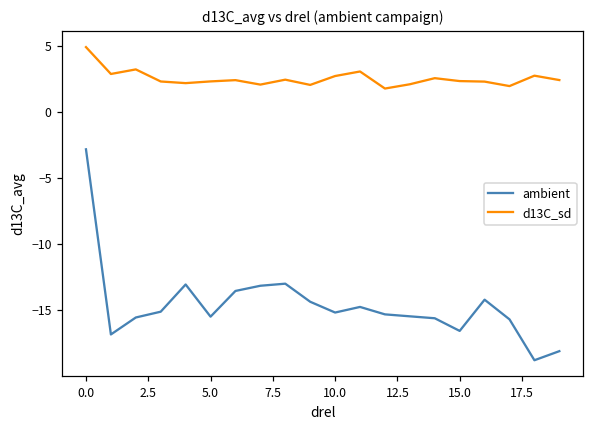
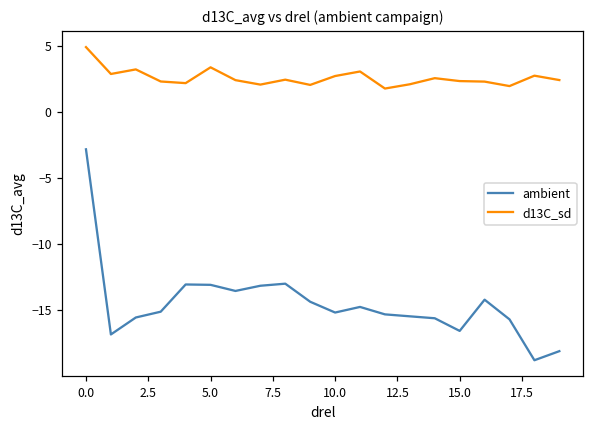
ambient, 5.0: -15.5 -> -13.1
d13C_sd, 5.0: 2.3 -> 3.4
